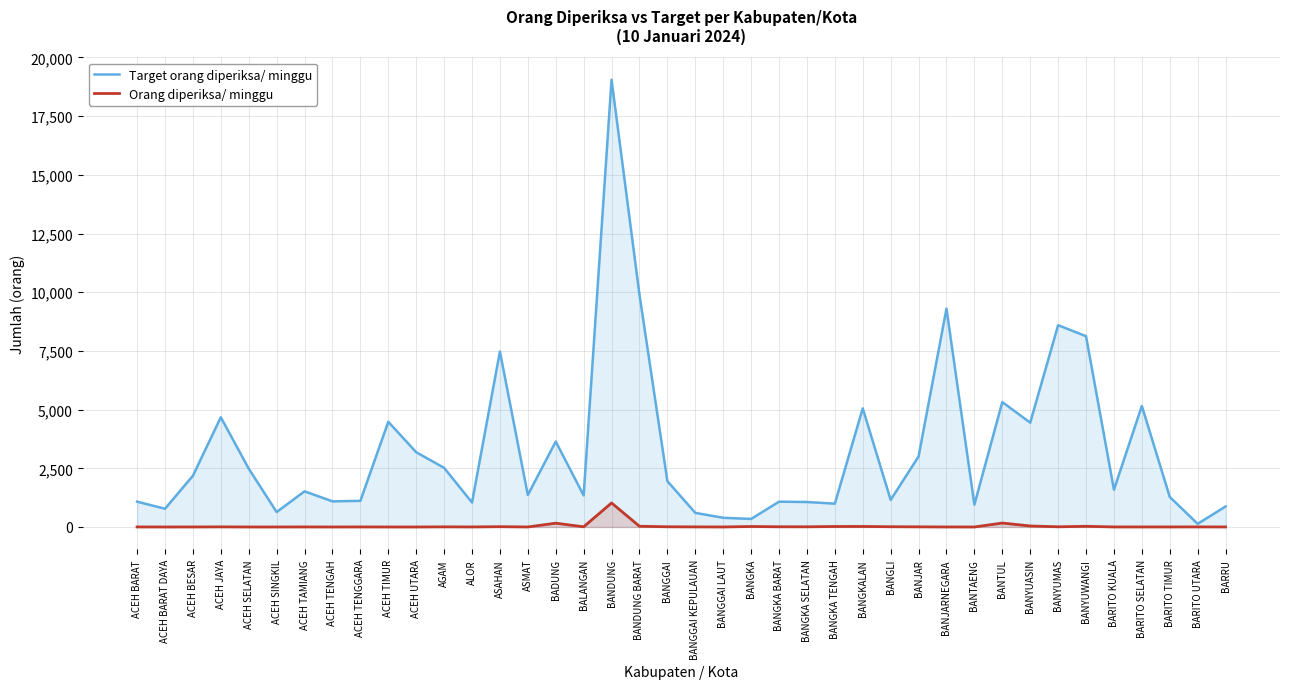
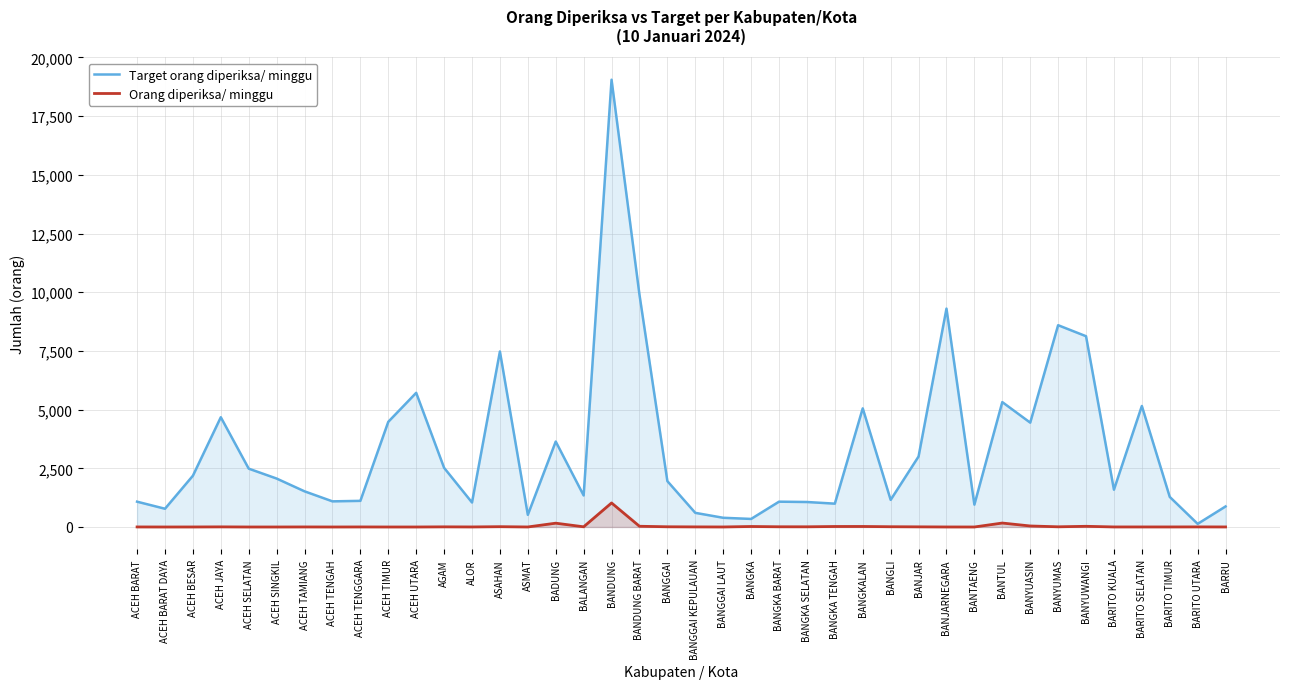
Target orang diperiksa/ minggu, ACEH SINGKIL: 600 -> 2,100
Target orang diperiksa/ minggu, ACEH UTARA: 3,200 -> 5,700
Target orang diperiksa/ minggu, ASMAT: 1,400 -> 500
